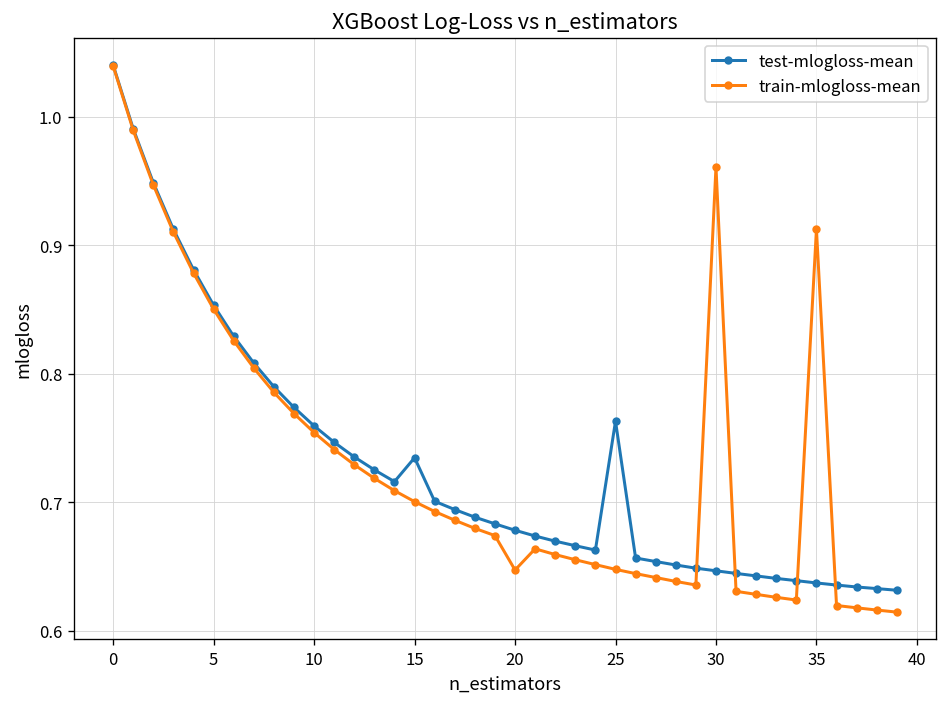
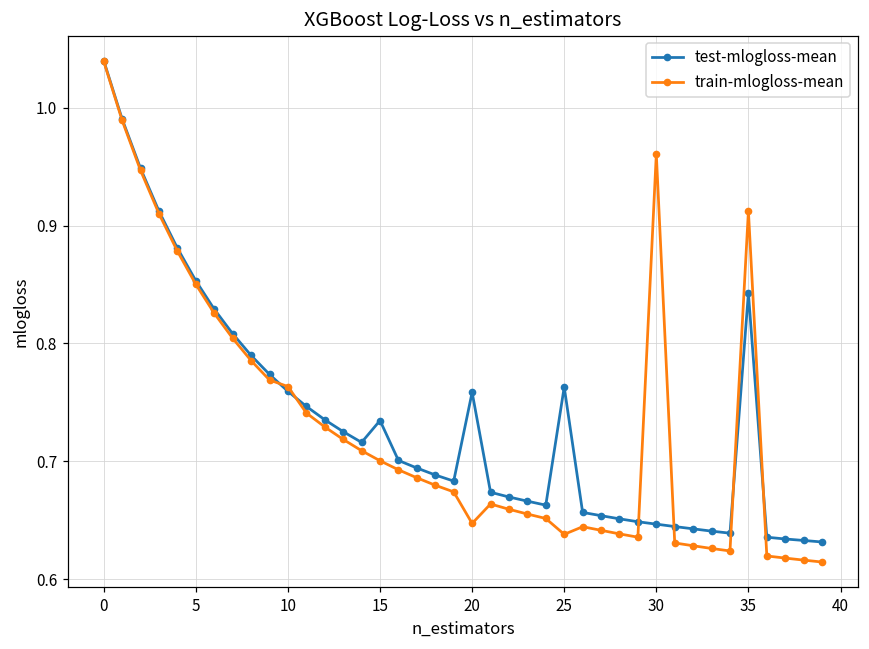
train-mlogloss-mean, 10: 0.754 -> 0.763
test-mlogloss-mean, 20: 0.678 -> 0.759
train-mlogloss-mean, 25: 0.648 -> 0.638
test-mlogloss-mean, 35: 0.637 -> 0.843
